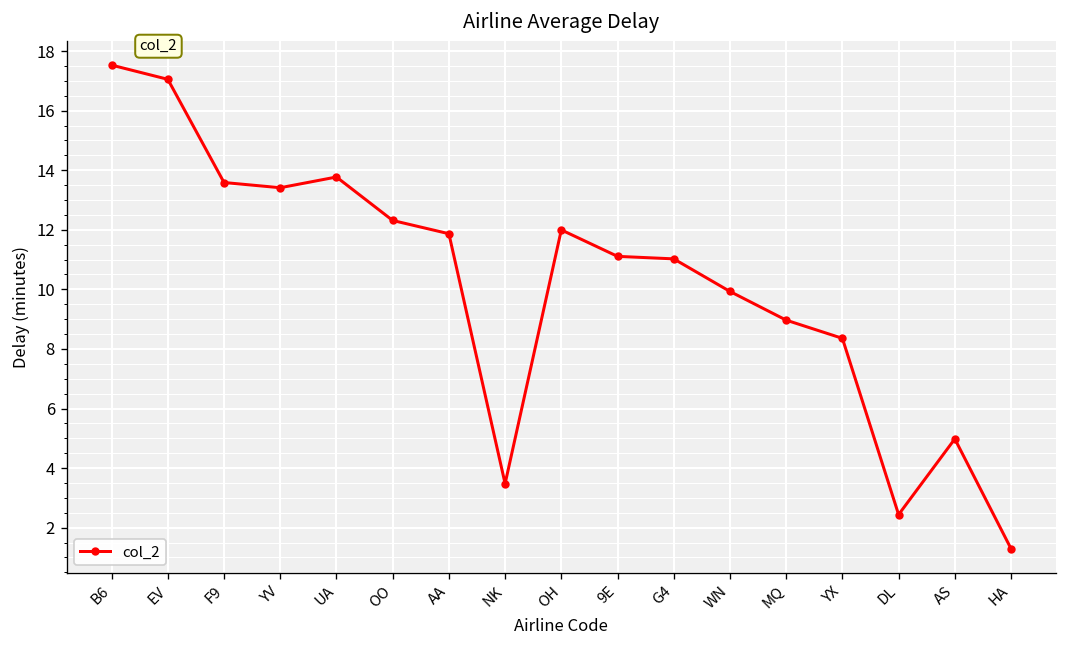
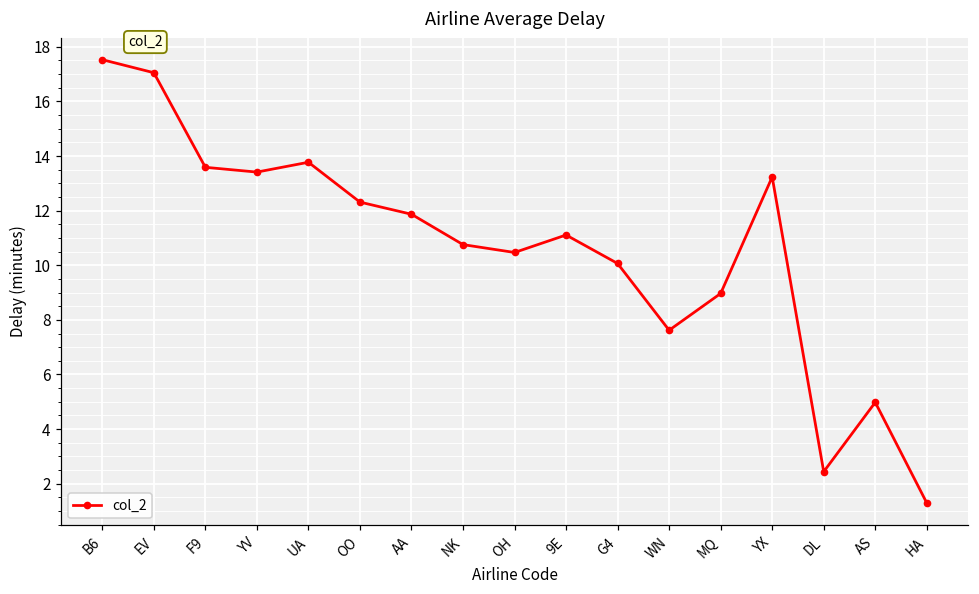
NK: 3.5 -> 10.8
OH: 12.0 -> 10.5
G4: 11.0 -> 10.1
WN: 9.9 -> 7.6
YX: 8.4 -> 13.2
